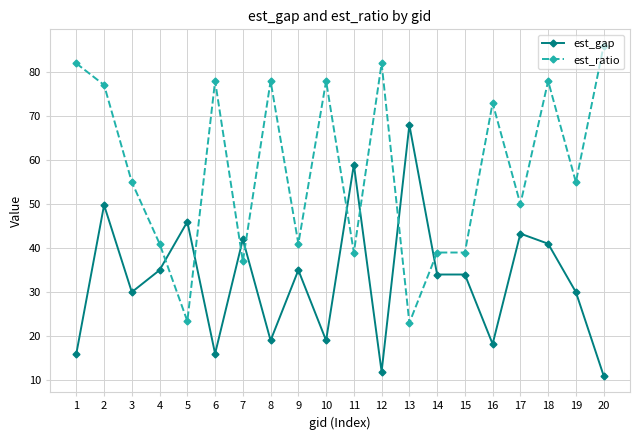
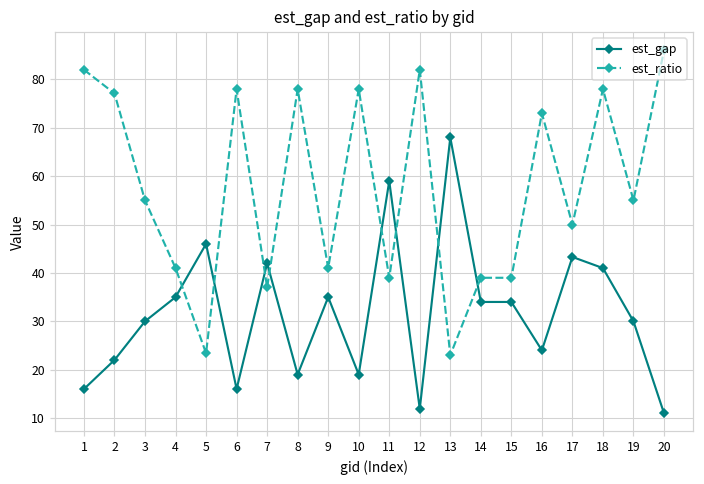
est_gap, 2: 50 -> 22
est_gap, 16: 18 -> 24
